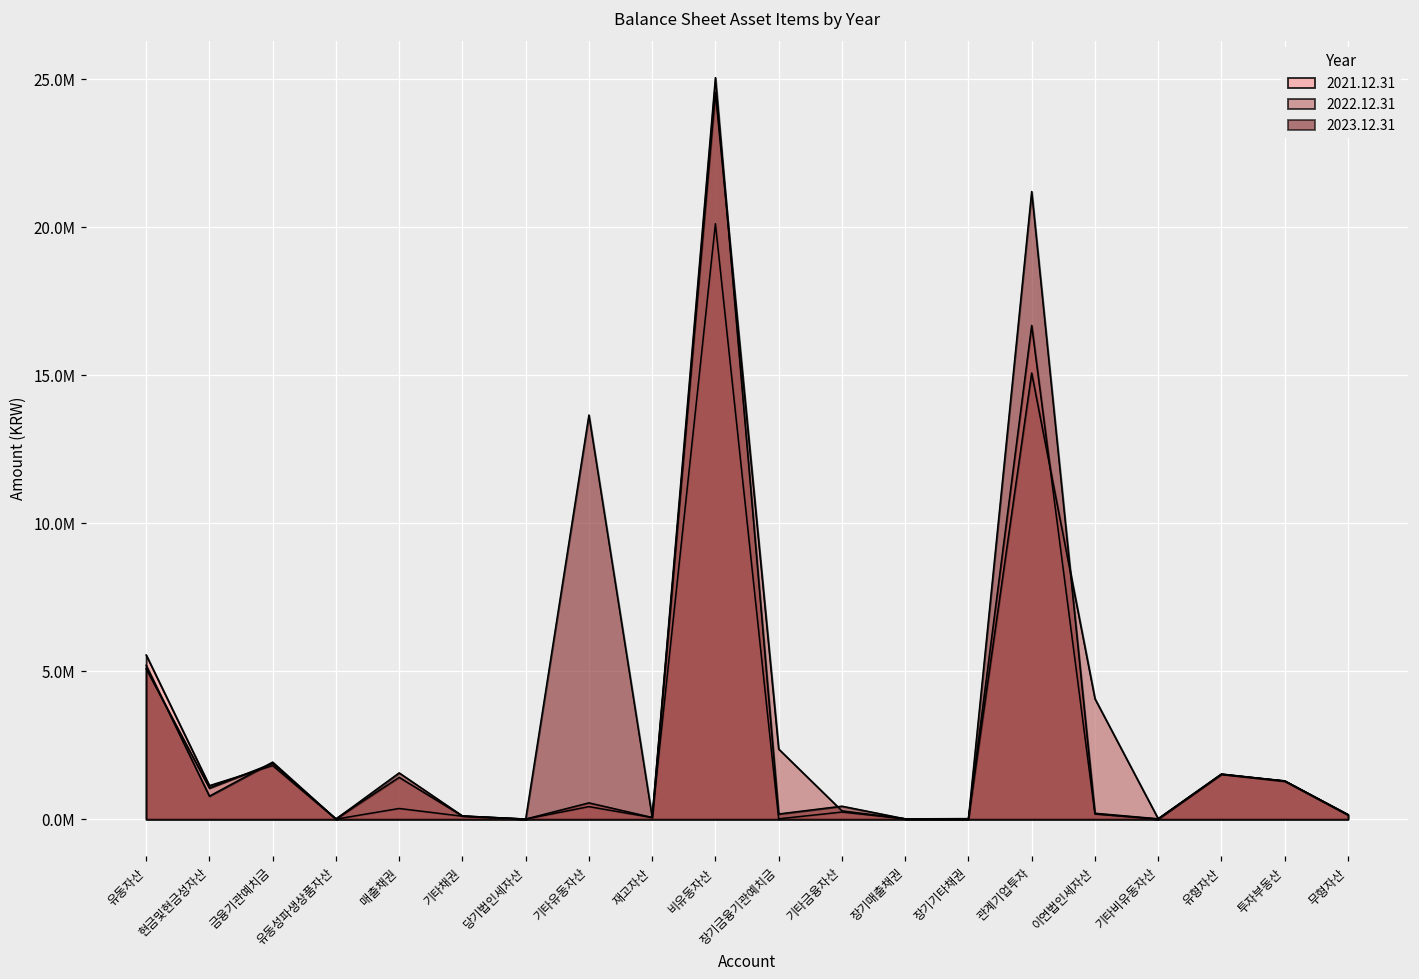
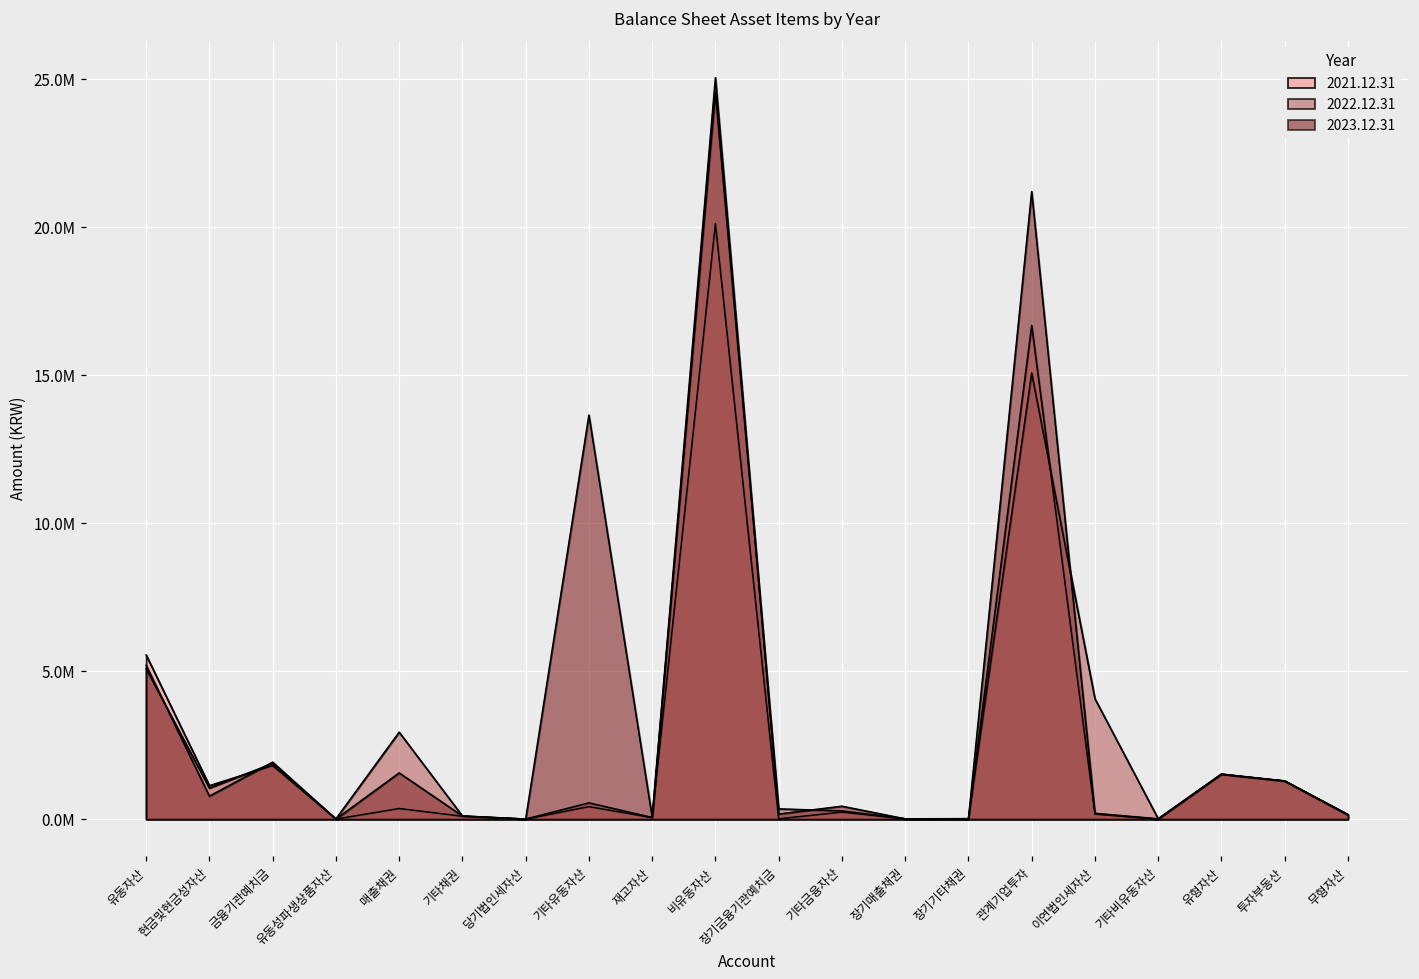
2022.12.31, 매출채권: 1400000 -> 2900000
2022.12.31, 장기금융기관예치금: 2400000 -> 300000
